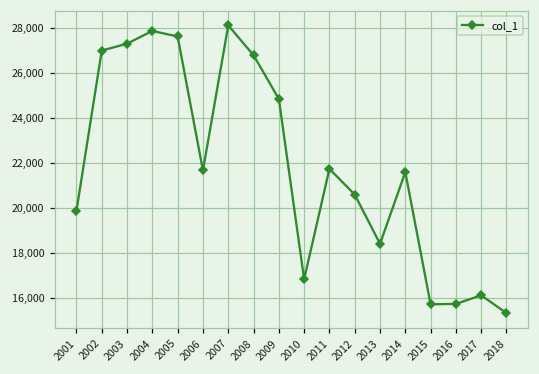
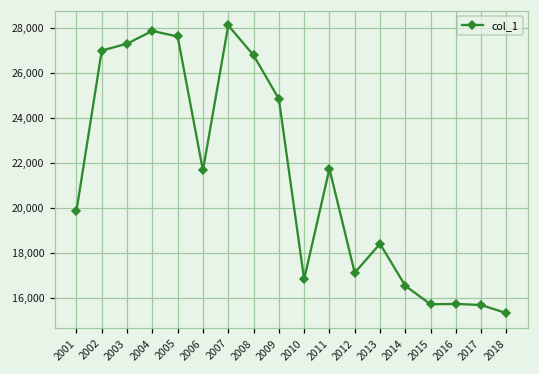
2012: 20,600 -> 17,100
2014: 21,600 -> 16,600
2017: 16,100 -> 15,700
